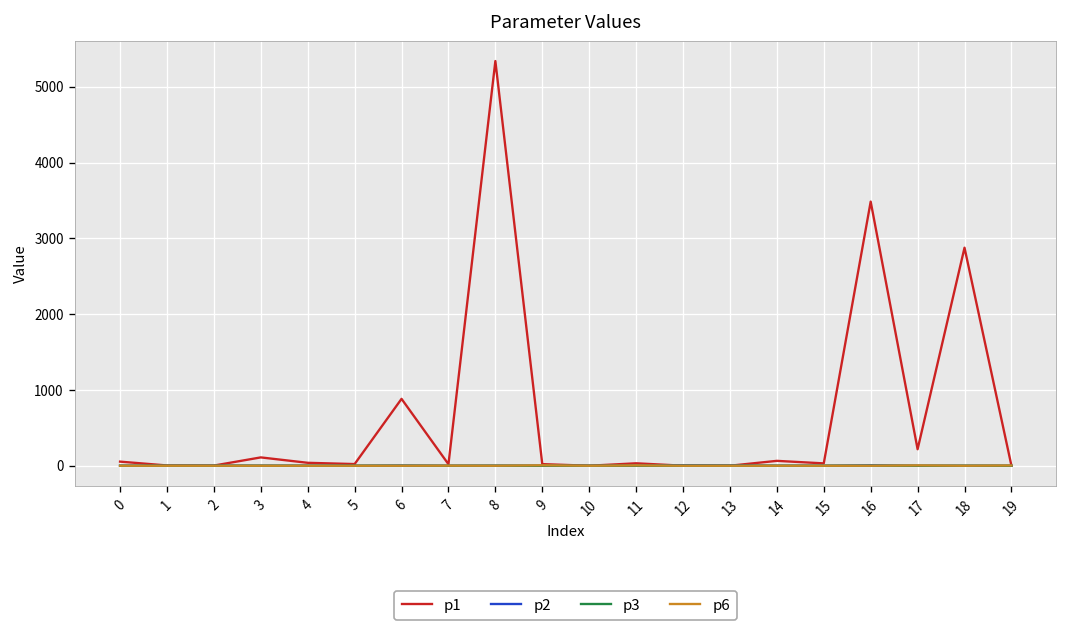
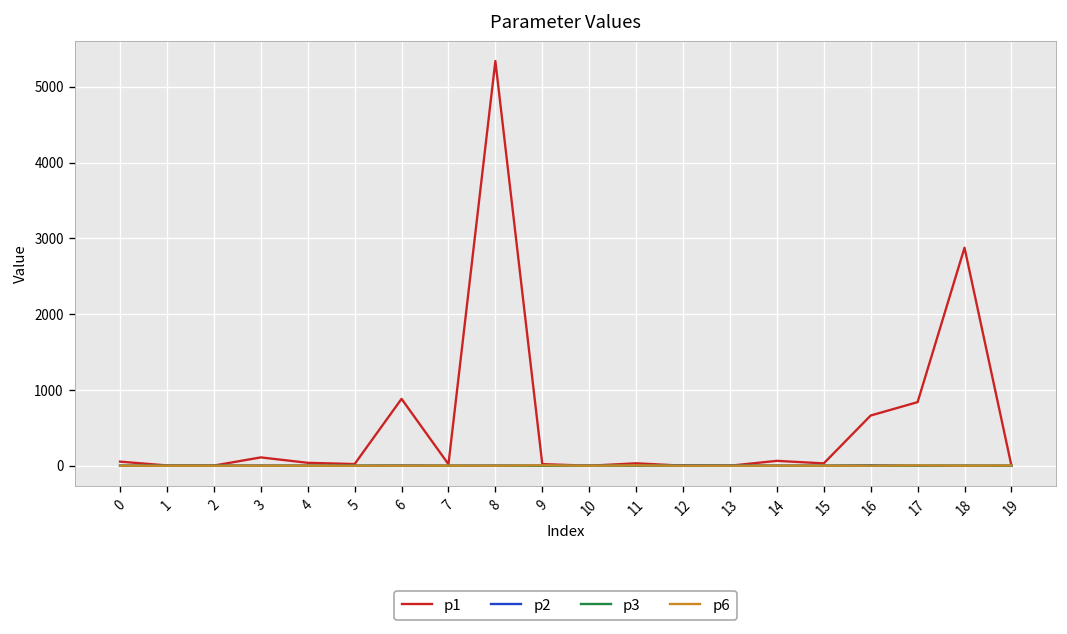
p1, 16: 3500 -> 700
p1, 17: 200 -> 800
